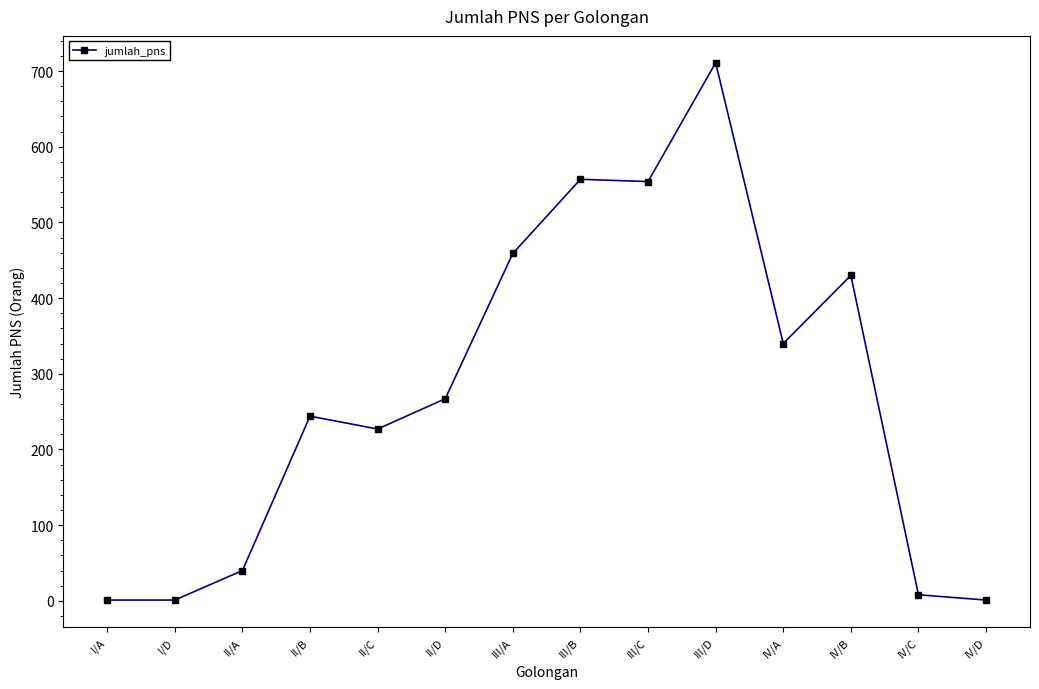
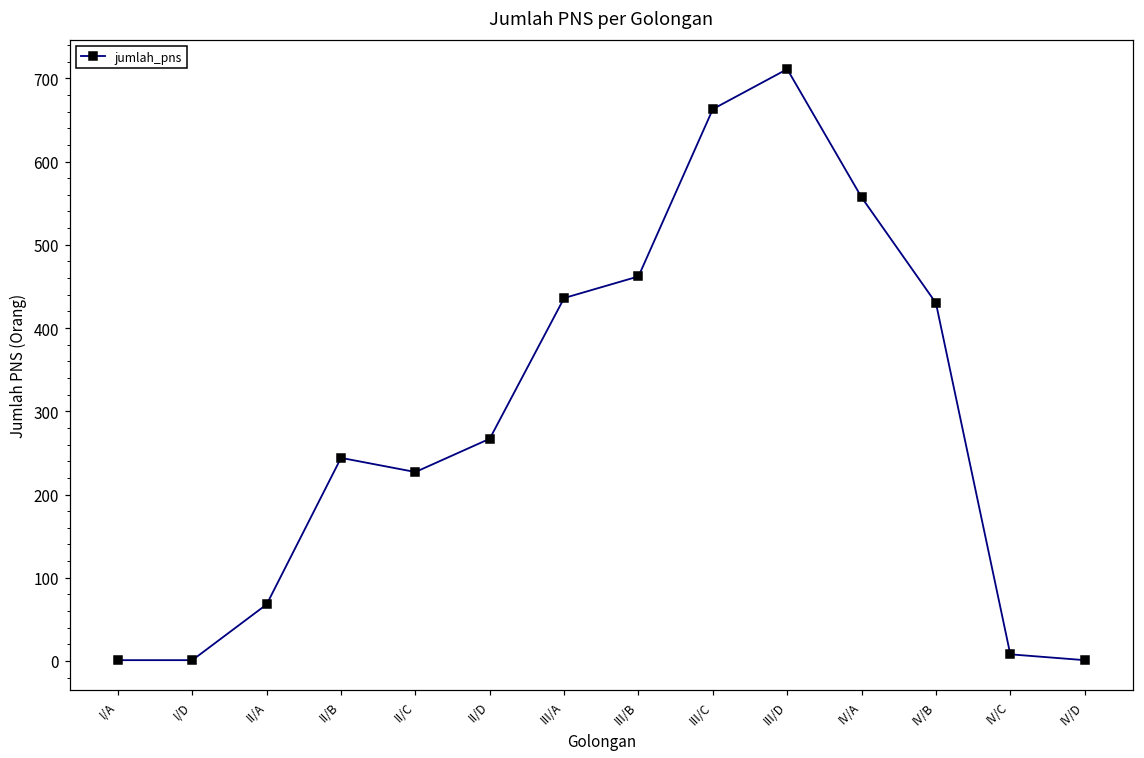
II/A: 40 -> 70
III/A: 460 -> 440
III/B: 560 -> 460
III/C: 550 -> 660
IV/A: 340 -> 560
